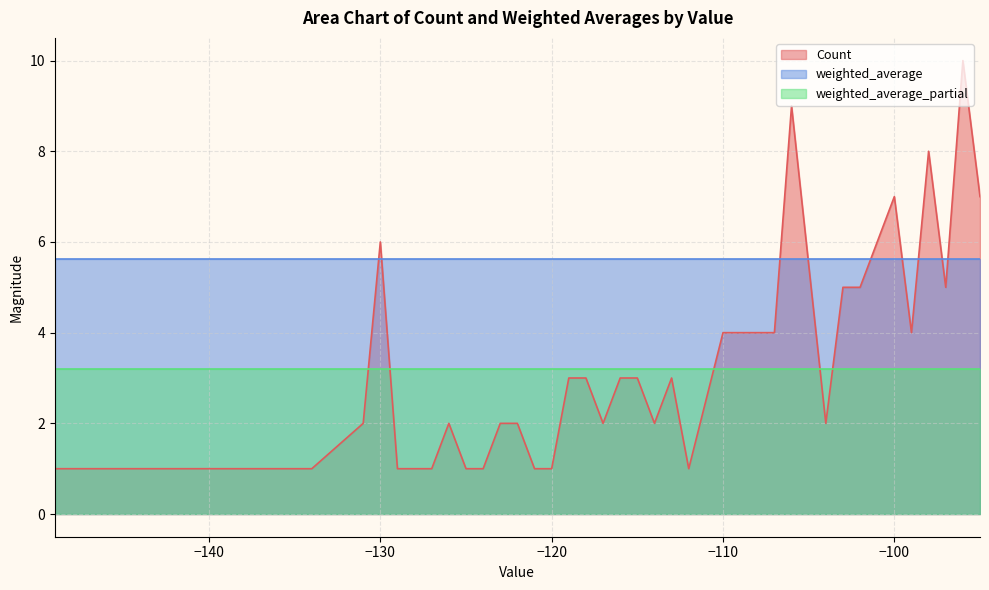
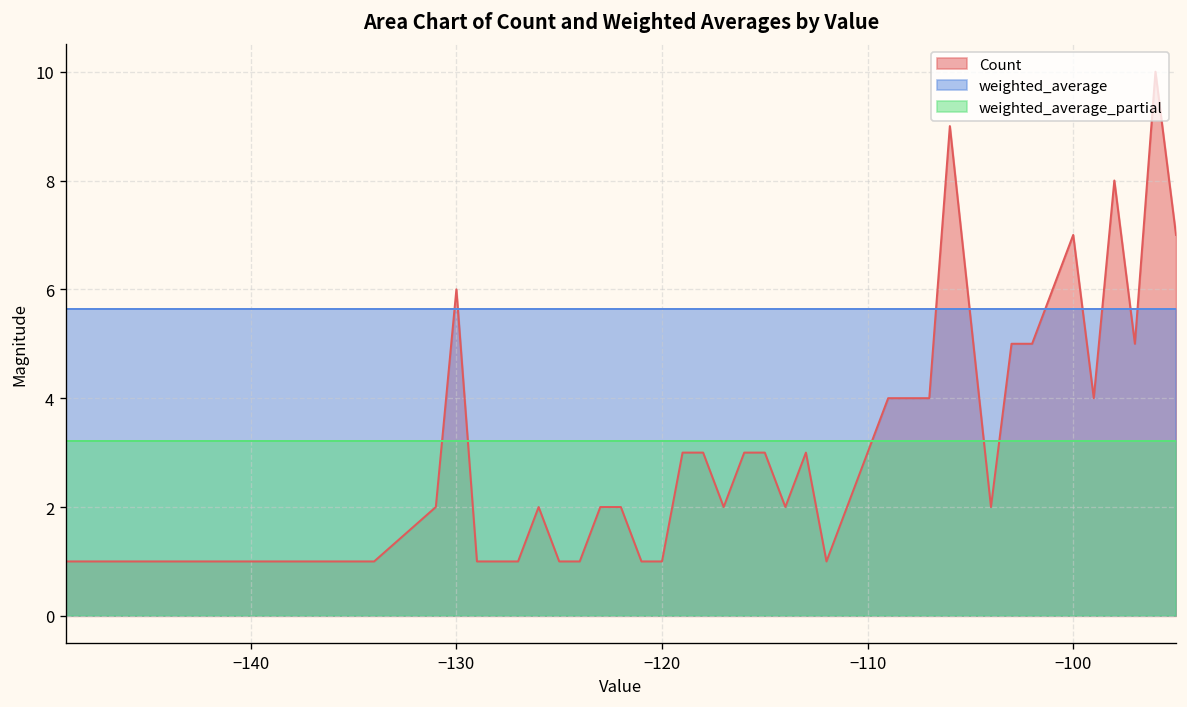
Count, −110: 4 -> 3
